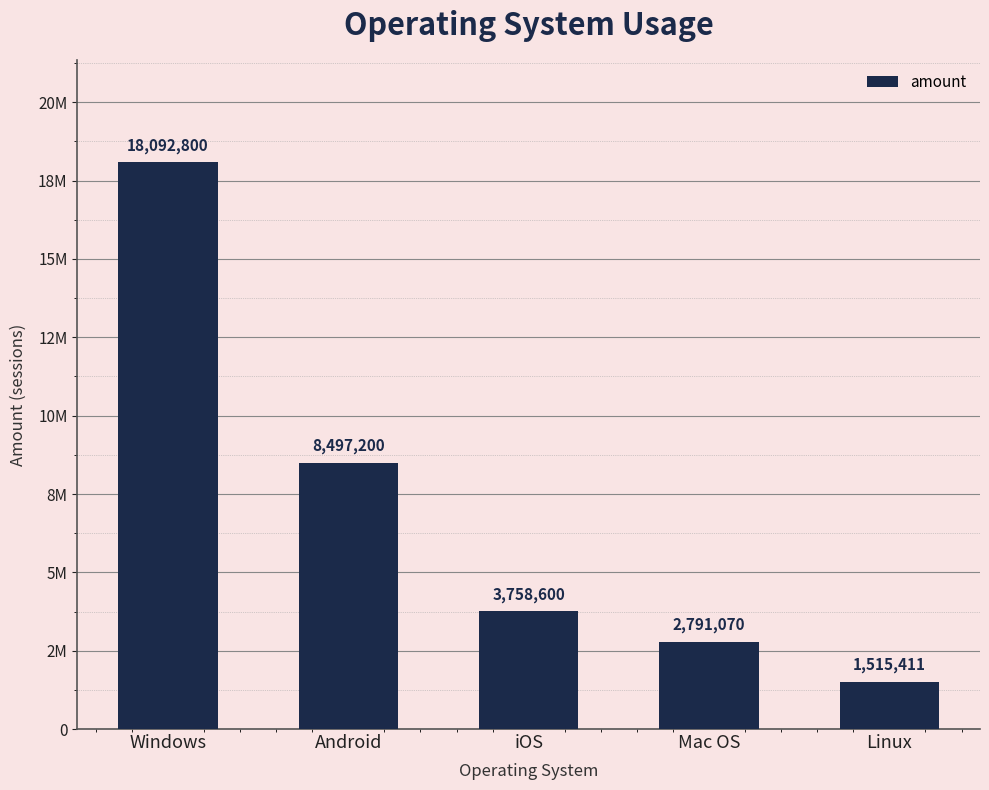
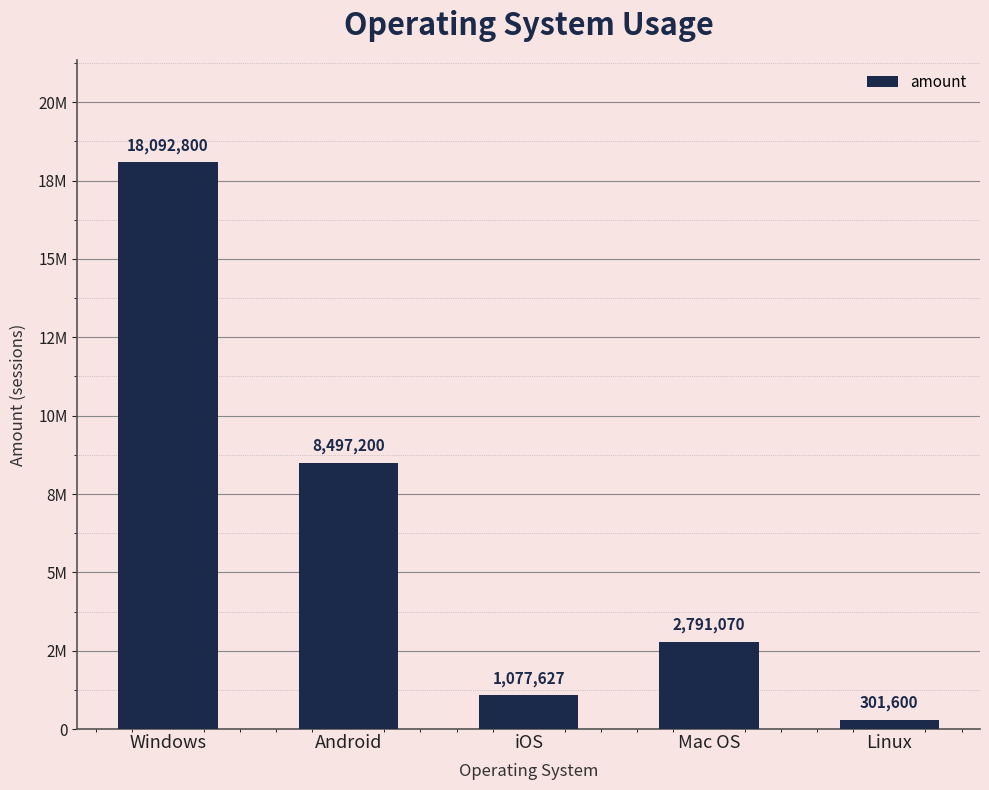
iOS: 3,758,600 -> 1,077,627
Linux: 1,515,411 -> 301,600
